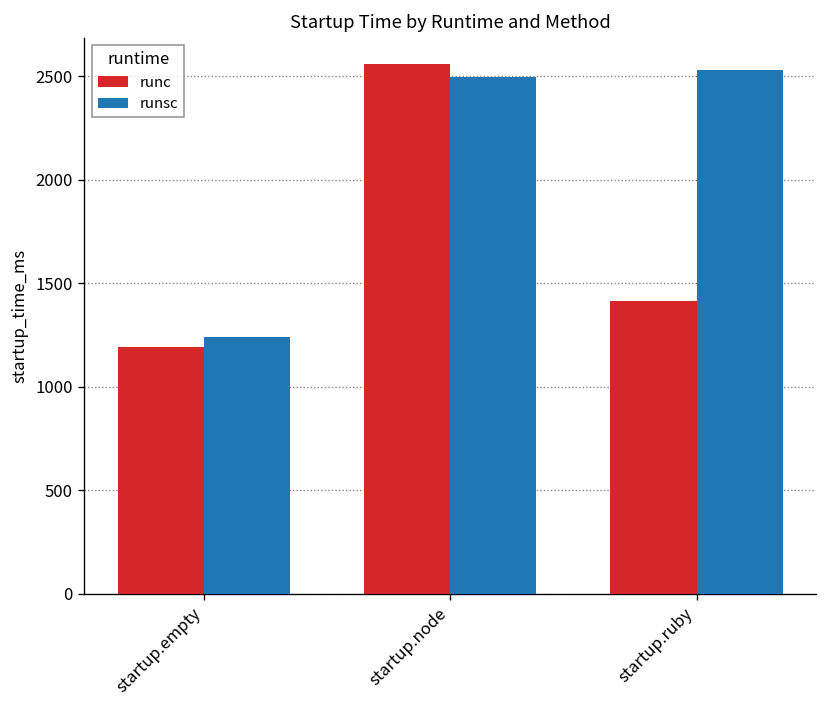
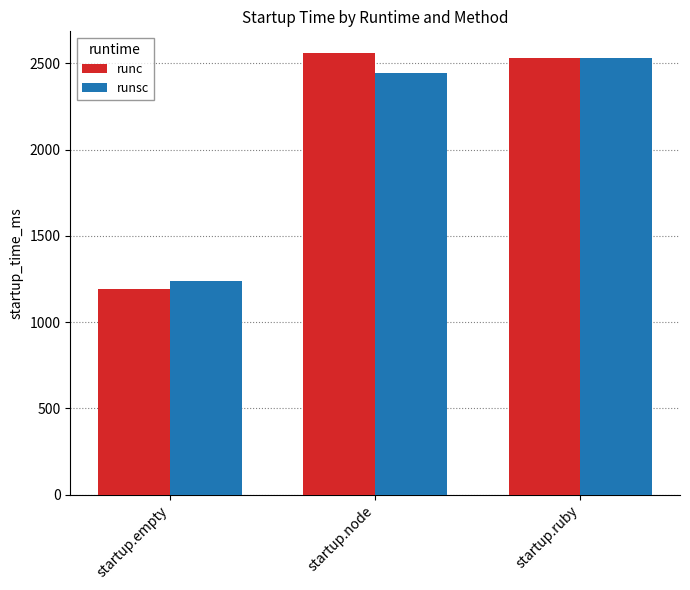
runsc, startup.node: 2490 -> 2440
runc, startup.ruby: 1410 -> 2530
